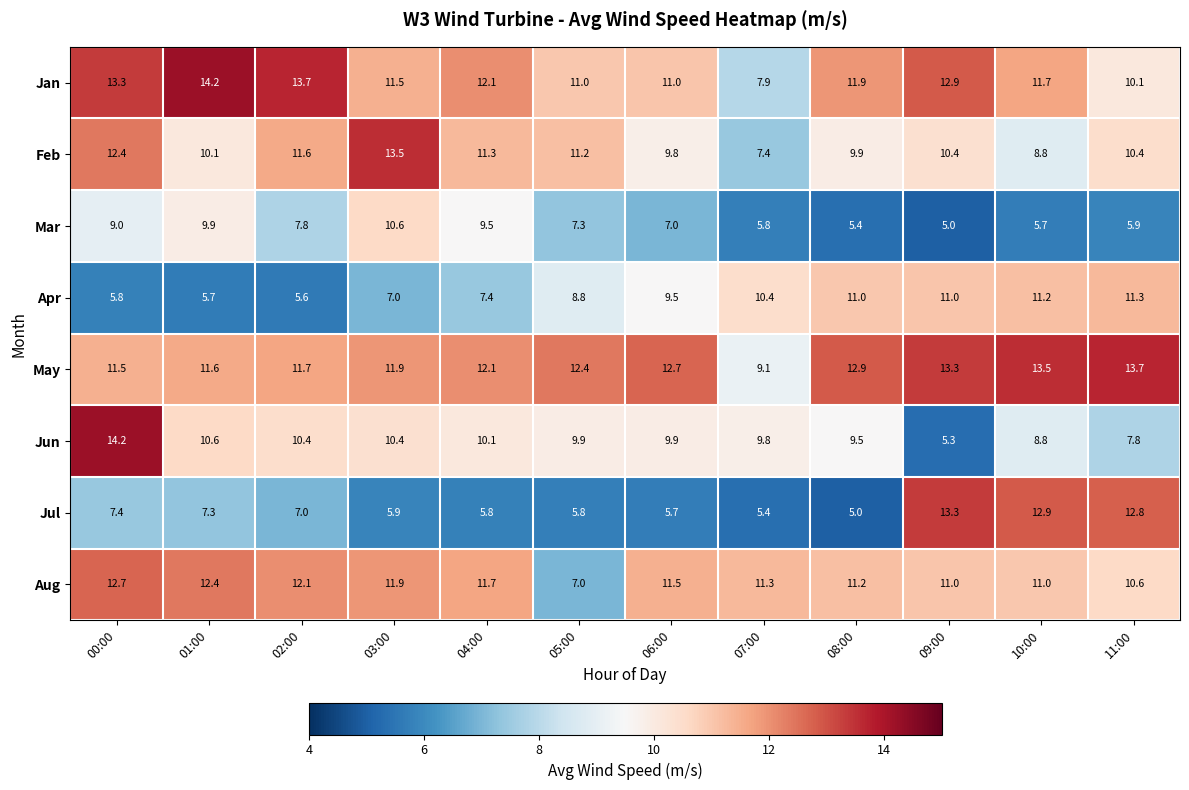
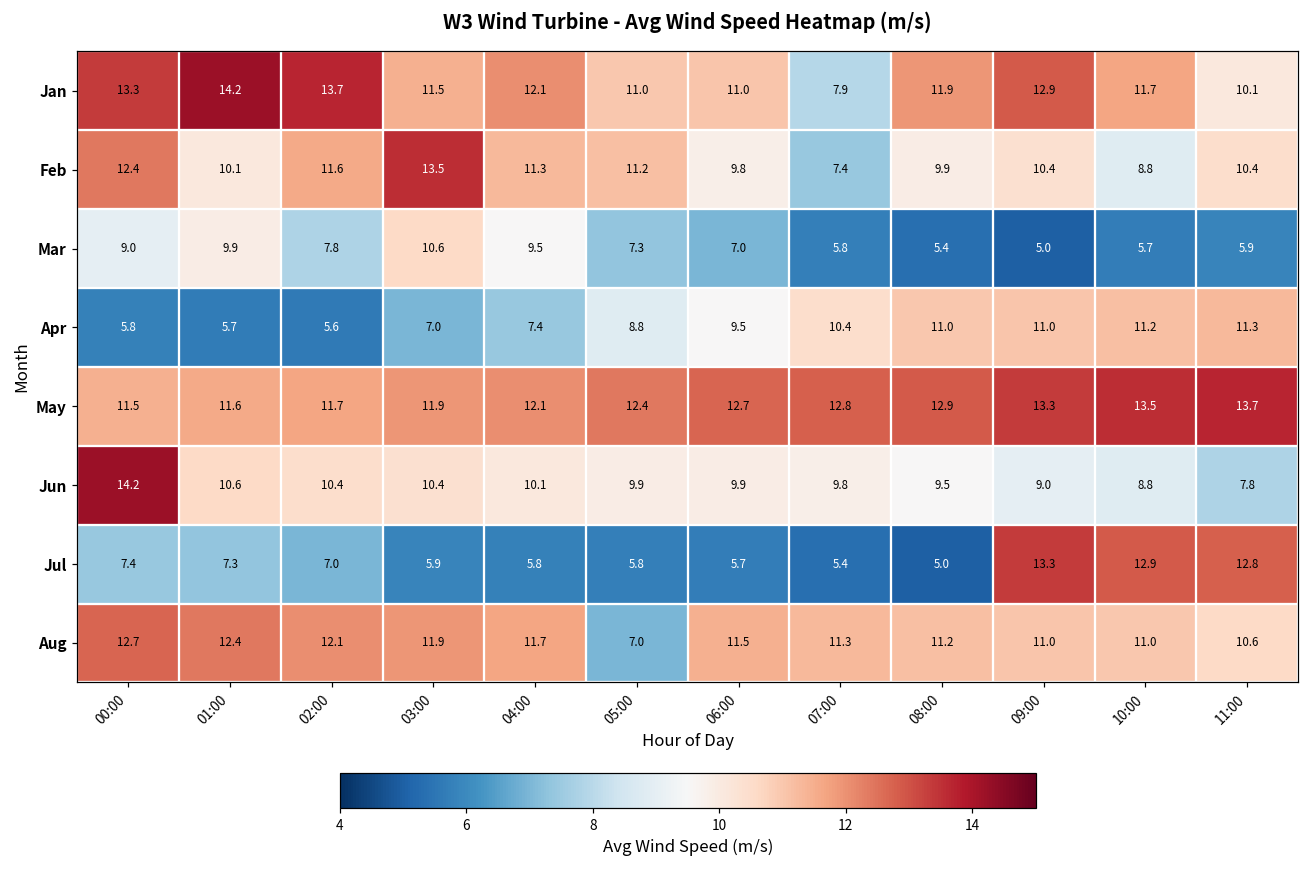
May, 07:00: 9.1 -> 12.8
Jun, 09:00: 5.3 -> 9.0
